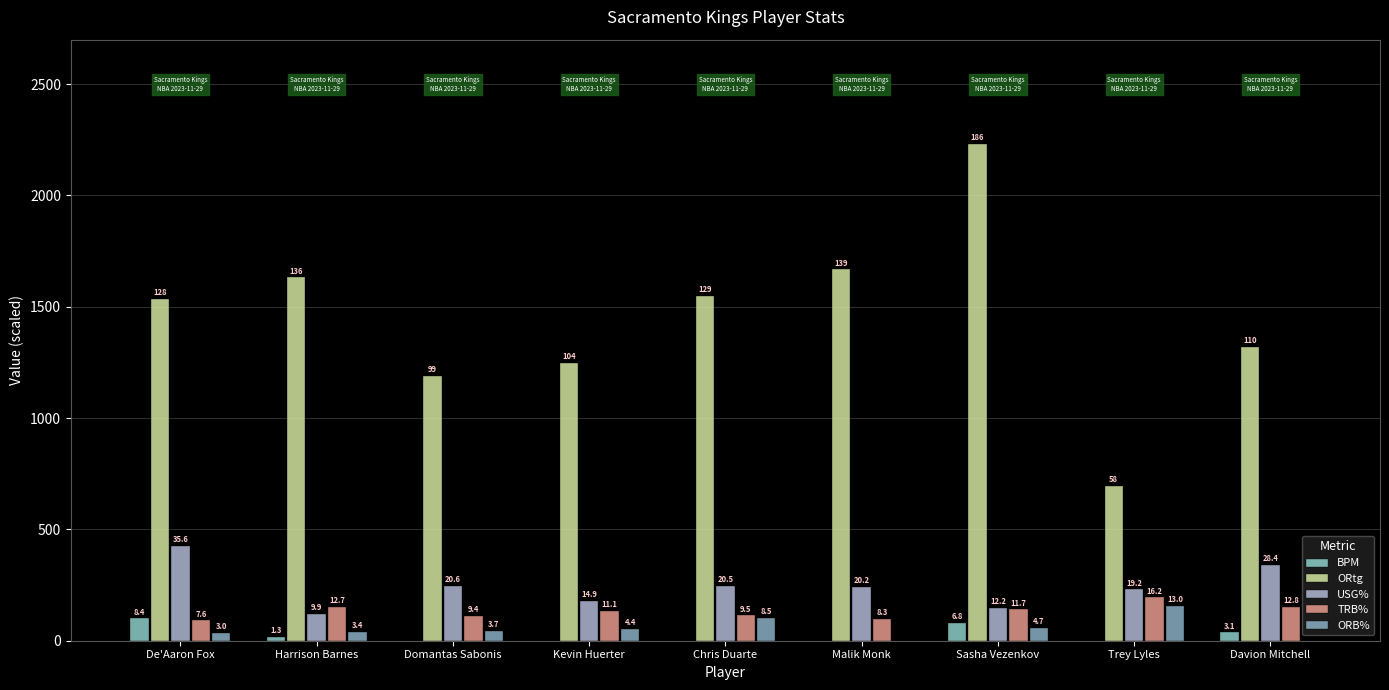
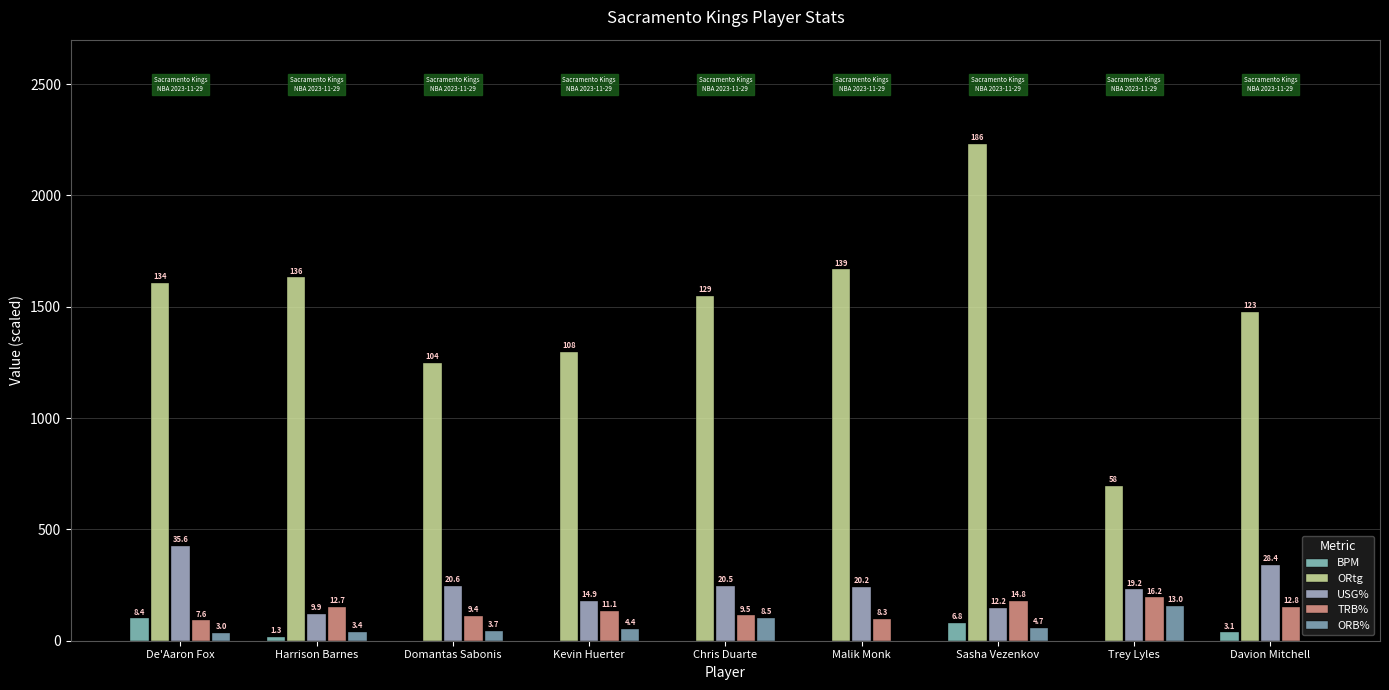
ORtg, De'Aaron Fox: 128 -> 134
ORtg, Domantas Sabonis: 99 -> 104
ORtg, Kevin Huerter: 104 -> 108
TRB%, Sasha Vezenkov: 11.7 -> 14.8
ORtg, Davion Mitchell: 110 -> 123
